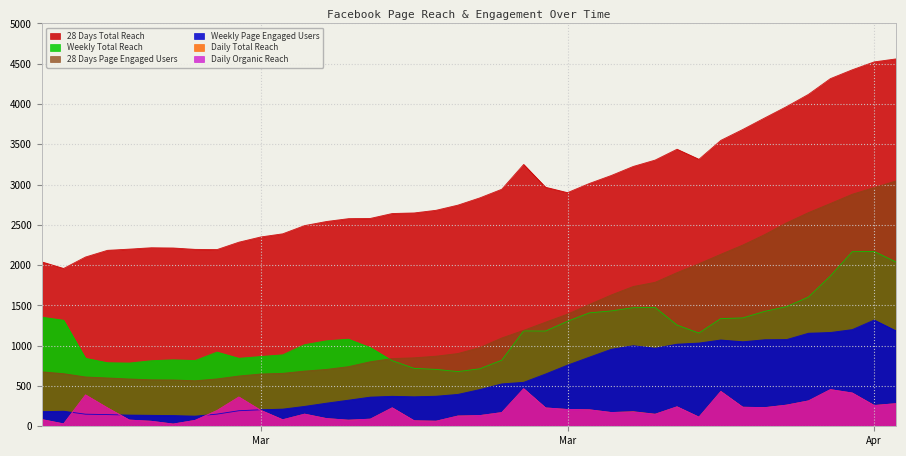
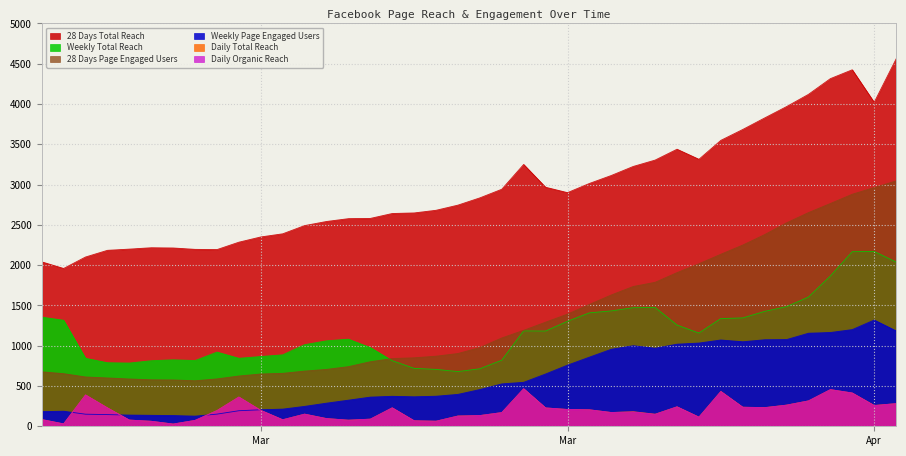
28 Days Total Reach, Apr: 4500 -> 4000
